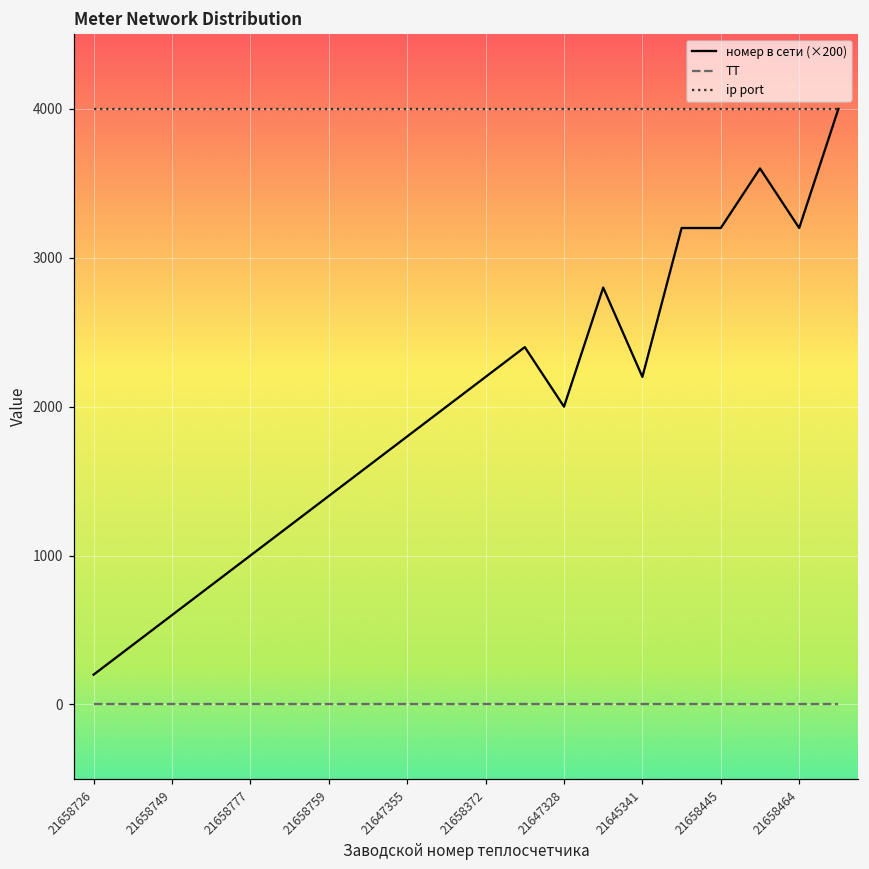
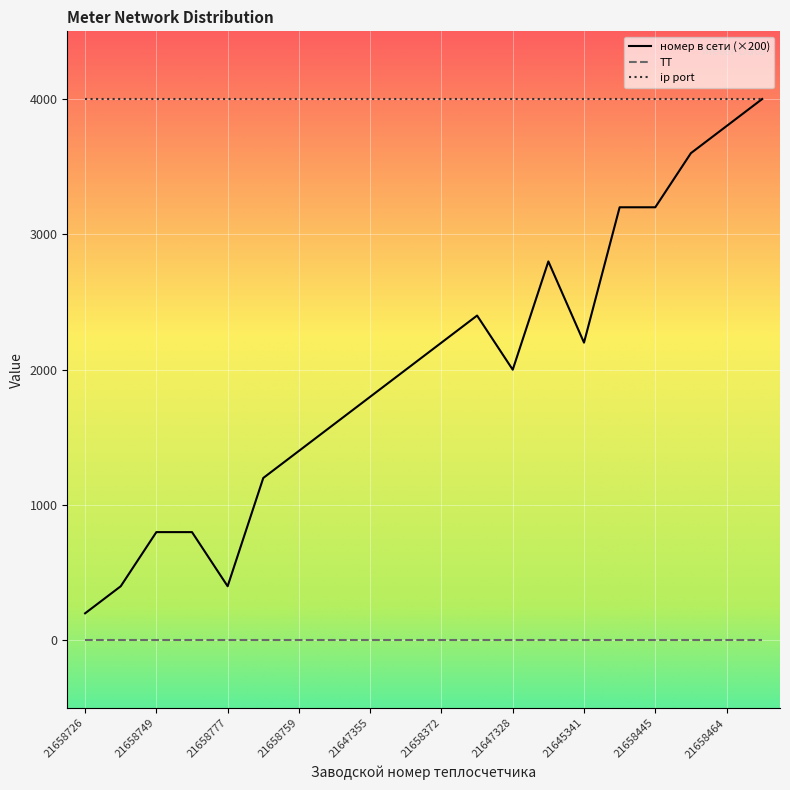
номер в сети (×200), 21658749: 600 -> 800
номер в сети (×200), 21658777: 1000 -> 400
номер в сети (×200), 21658464: 3200 -> 3800
